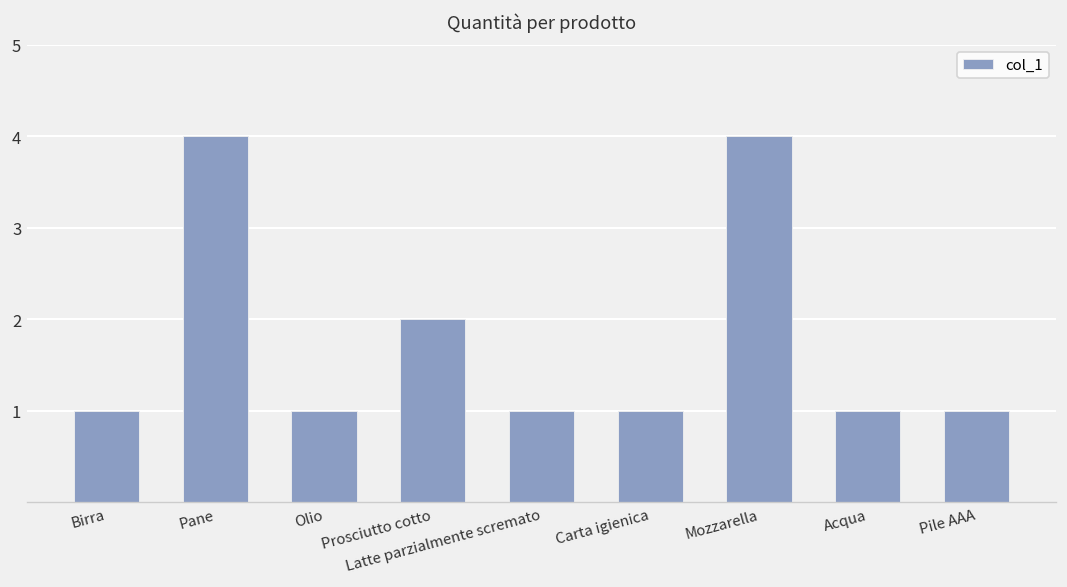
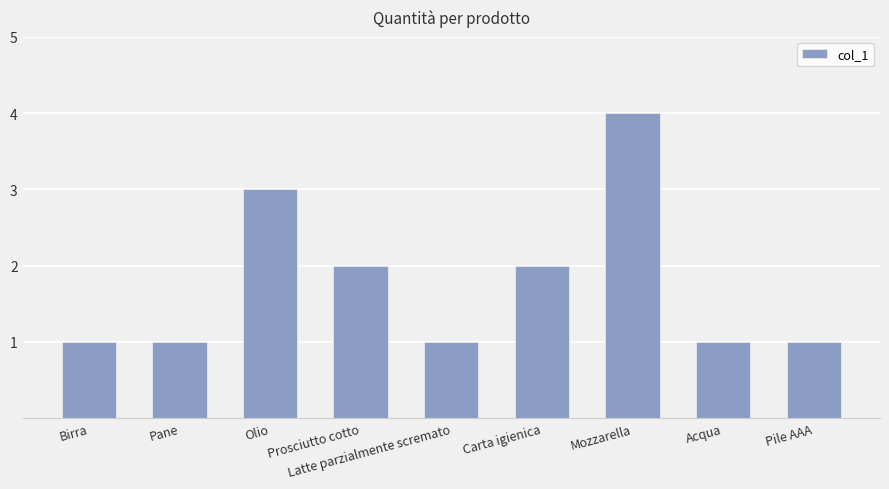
Pane: 4 -> 1
Olio: 1 -> 3
Carta igienica: 1 -> 2
